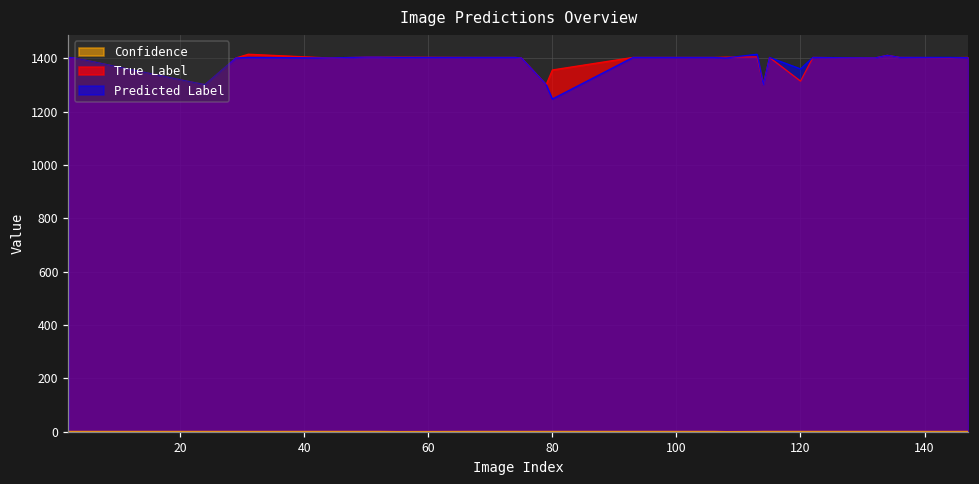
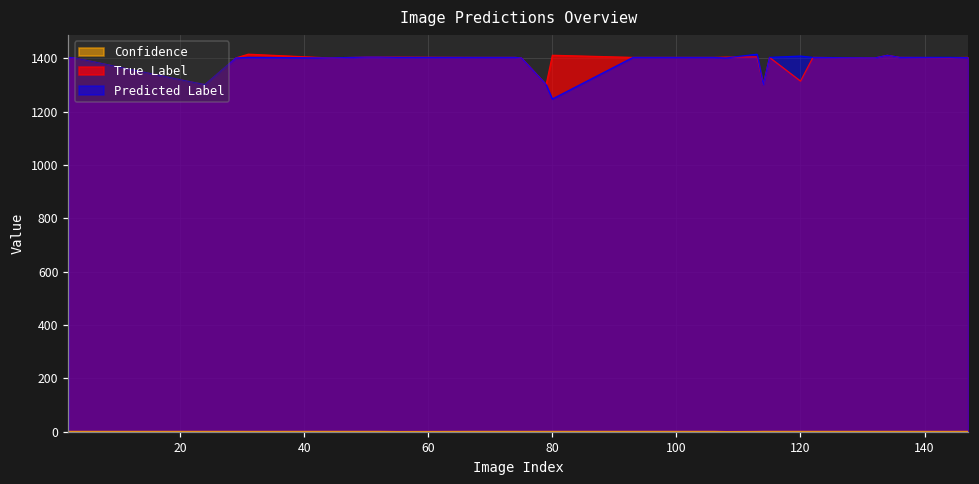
True Label, 80: 1360 -> 1410
Predicted Label, 120: 1360 -> 1410
